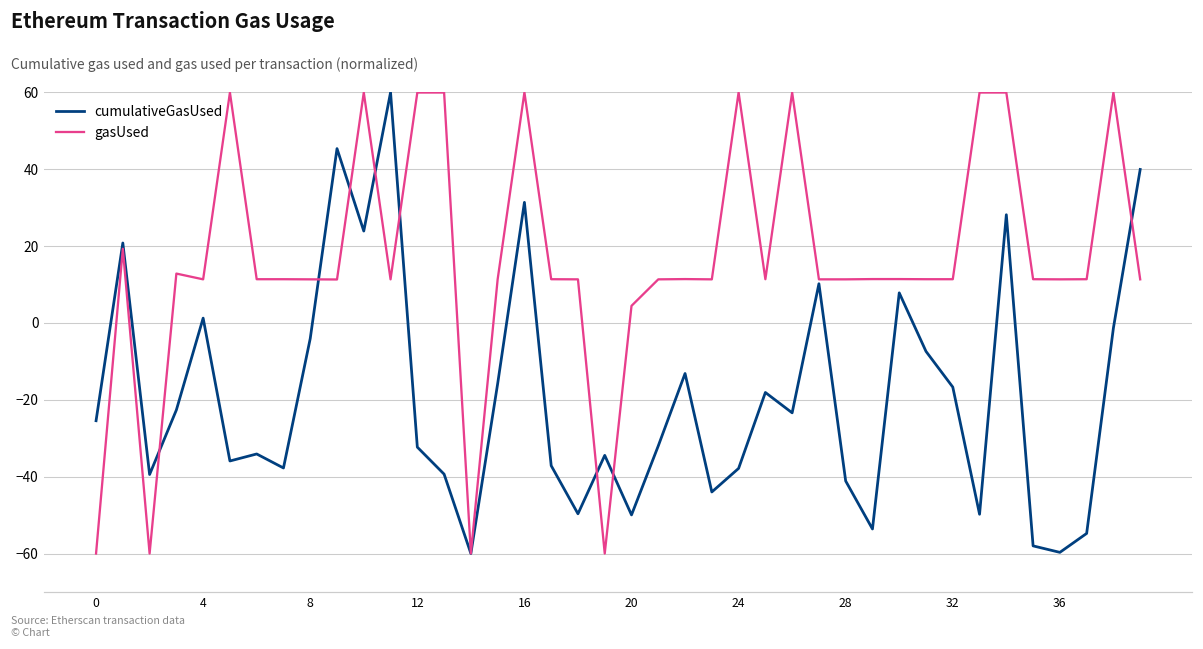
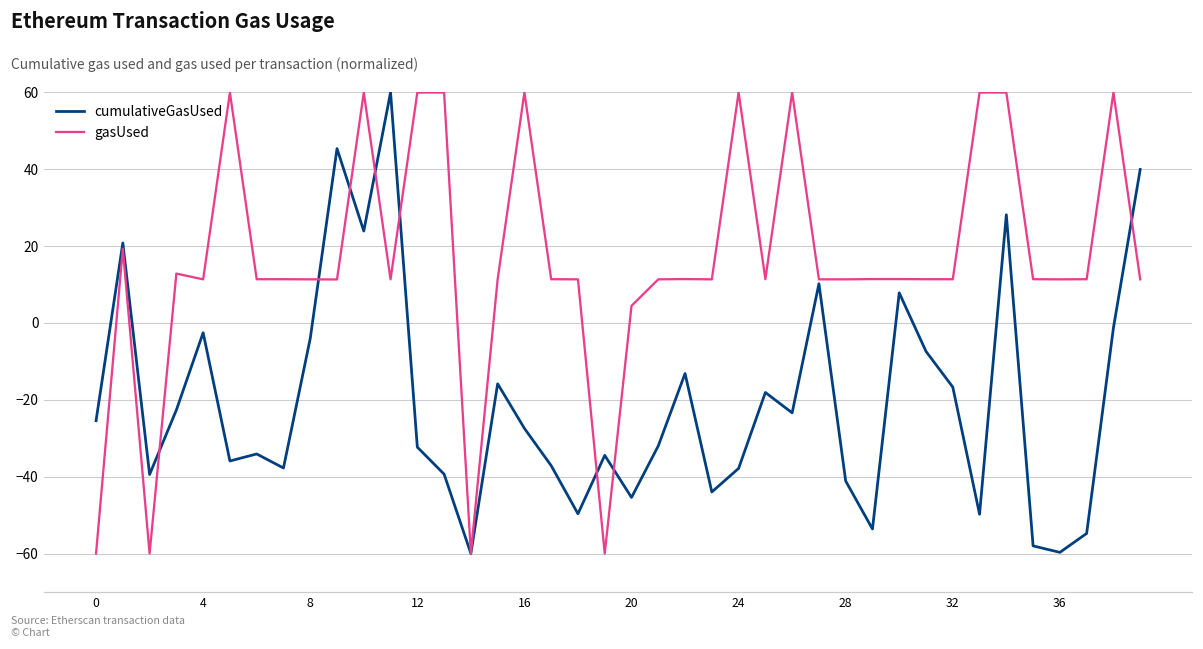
cumulativeGasUsed, 4: 1 -> -3
cumulativeGasUsed, 16: 31 -> -27
cumulativeGasUsed, 20: -50 -> -45
